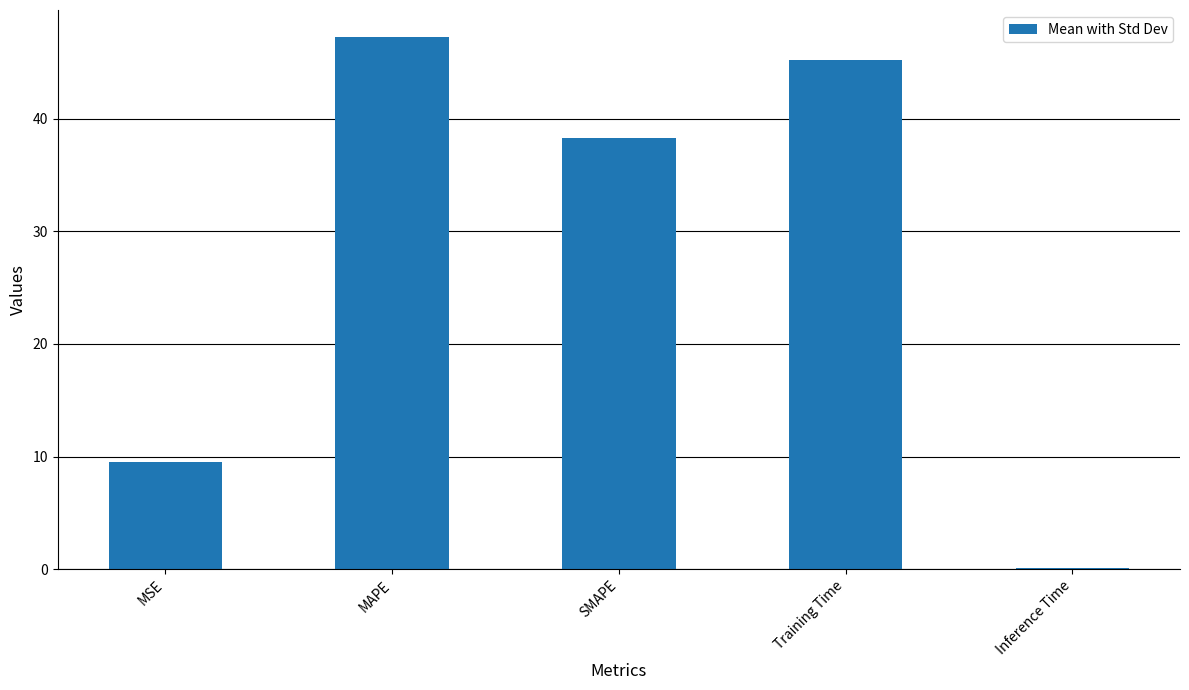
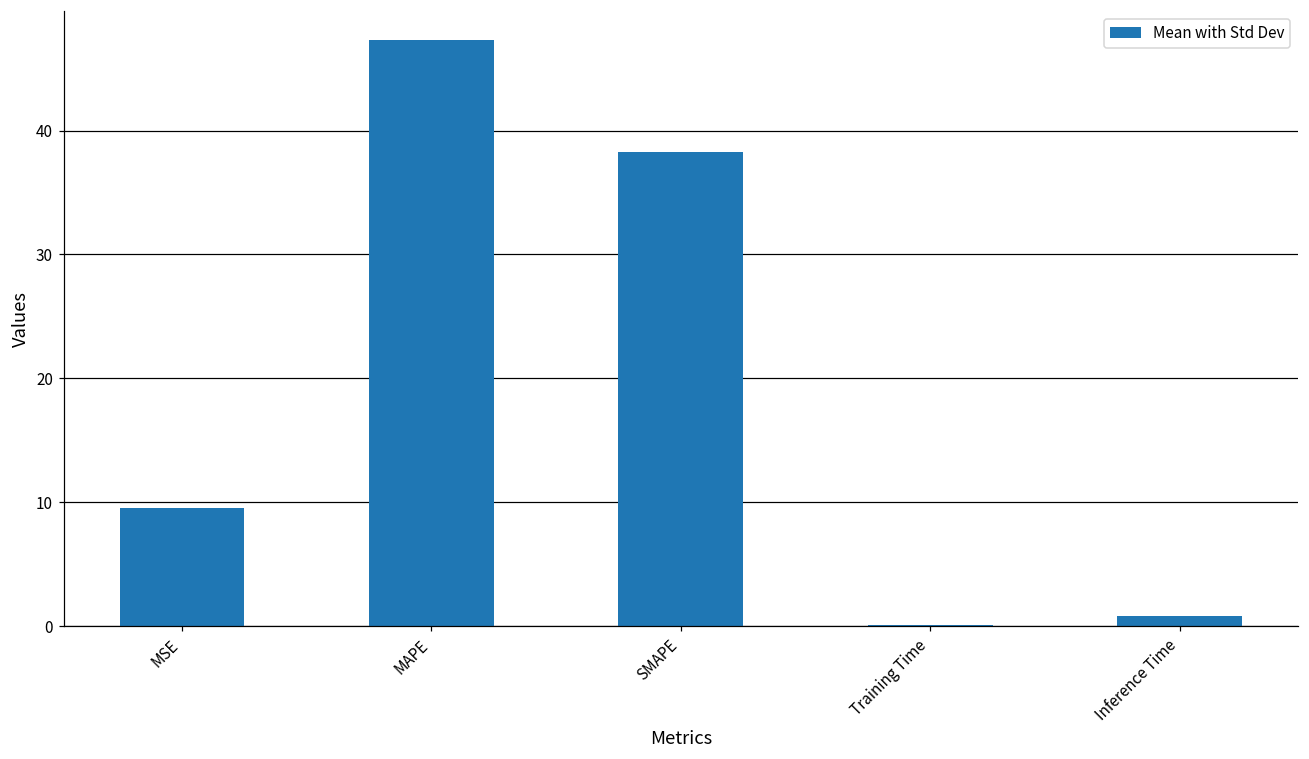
Training Time: 45.2 -> 0.1
Inference Time: 0.1 -> 0.9
